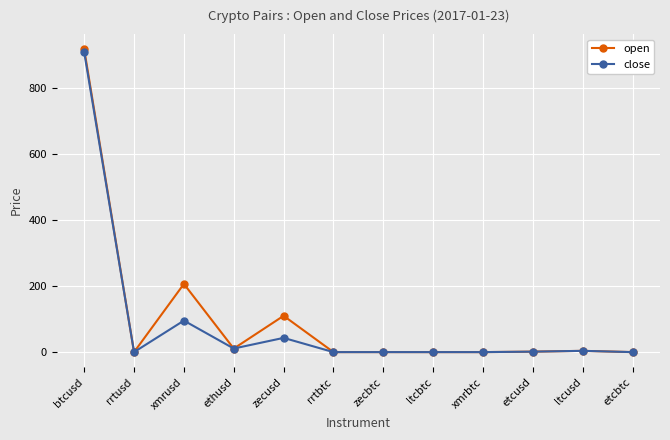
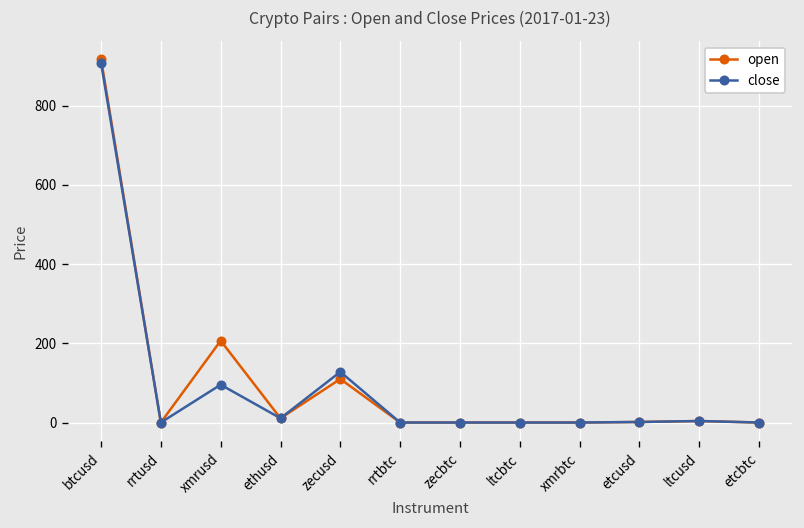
close, zecusd: 40 -> 130
